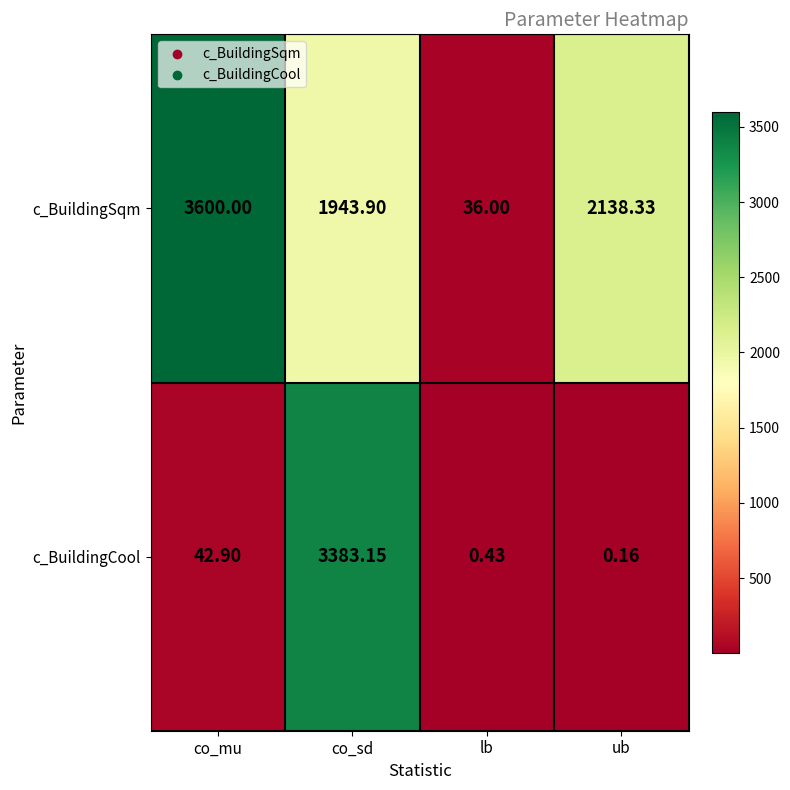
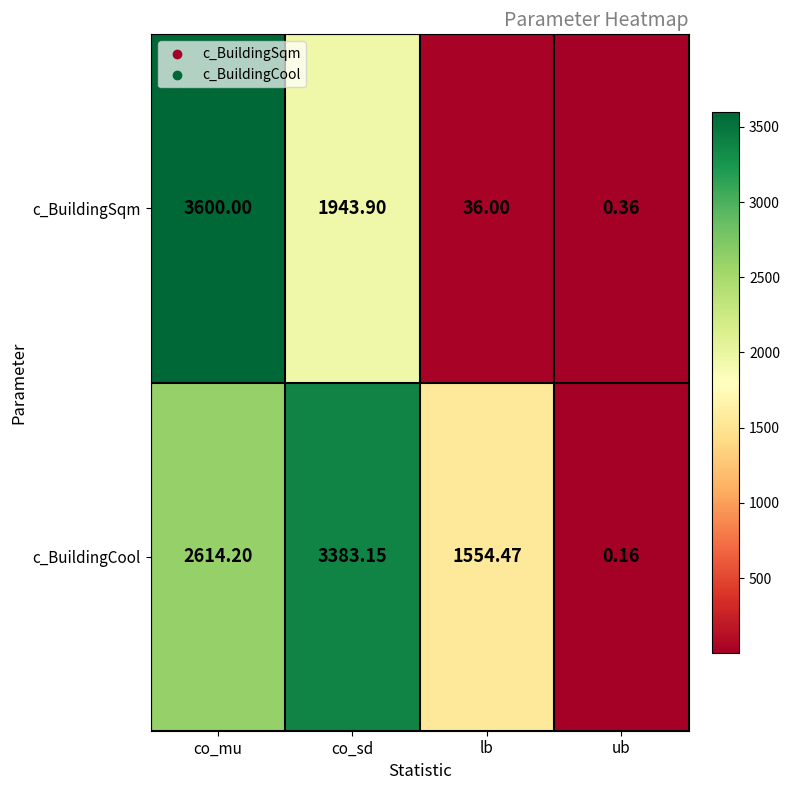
c_BuildingSqm, ub: 2138.33 -> 0.36
c_BuildingCool, co_mu: 42.90 -> 2614.20
c_BuildingCool, lb: 0.43 -> 1554.47
